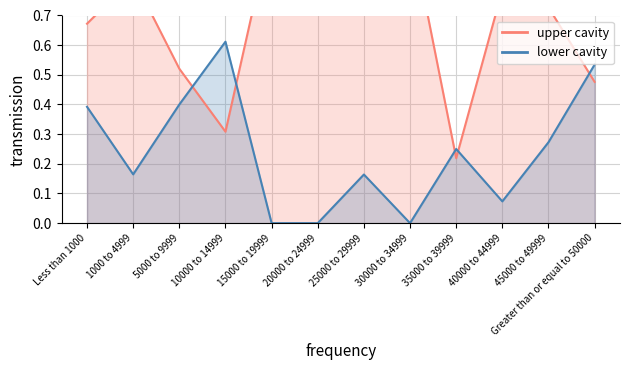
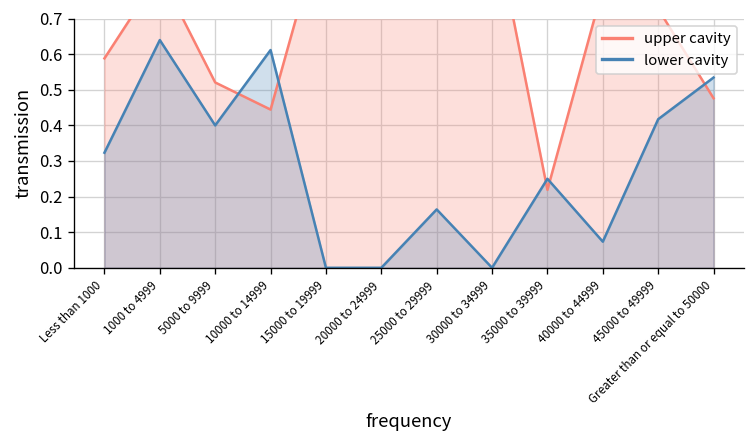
upper cavity, Less than 1000: 0.67 -> 0.59
lower cavity, Less than 1000: 0.39 -> 0.32
lower cavity, 1000 to 4999: 0.16 -> 0.64
upper cavity, 10000 to 14999: 0.31 -> 0.44
lower cavity, 45000 to 49999: 0.27 -> 0.42
